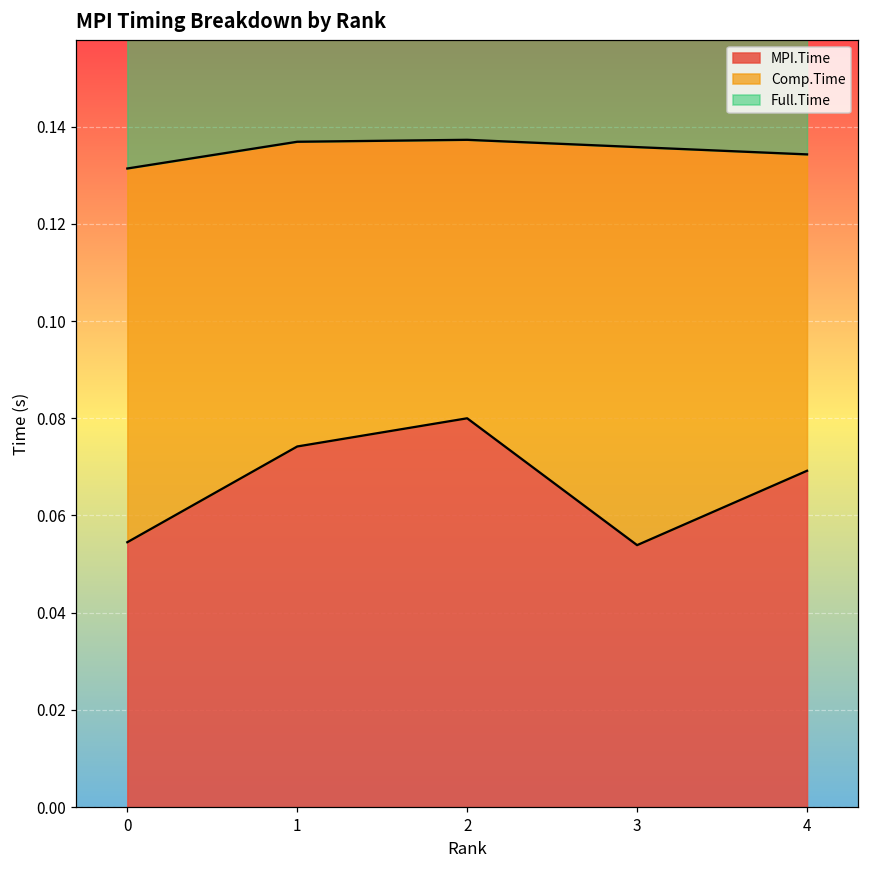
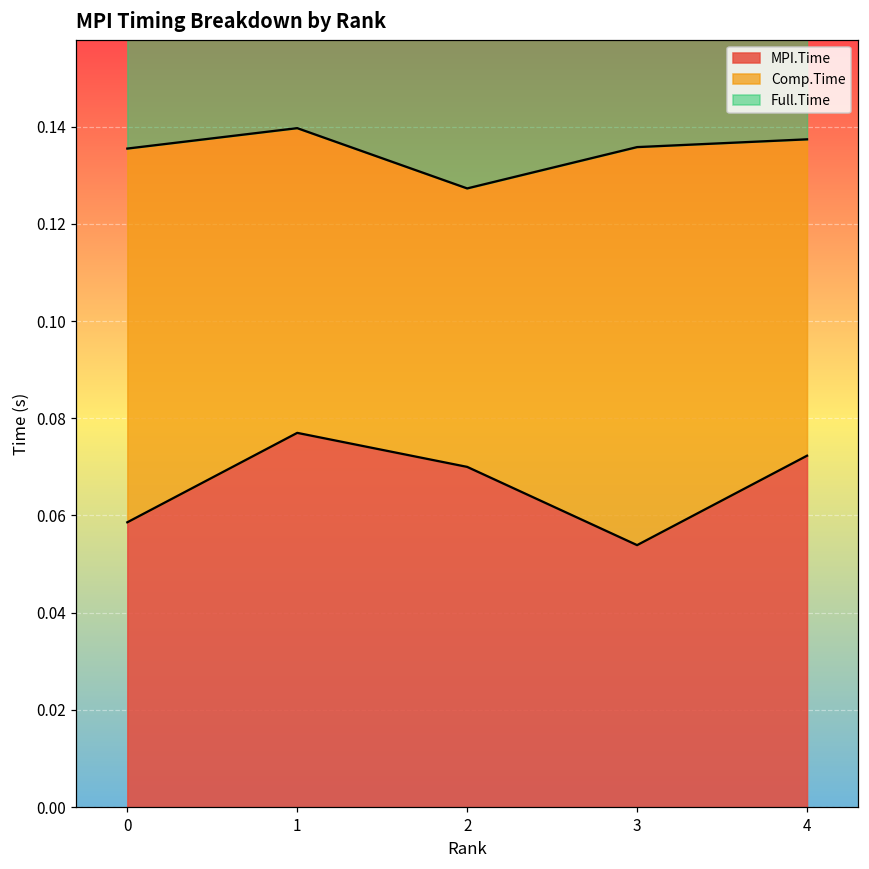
MPI.Time, 0: 0.055 -> 0.059
MPI.Time, 1: 0.074 -> 0.077
MPI.Time, 2: 0.08 -> 0.07
MPI.Time, 4: 0.069 -> 0.072
